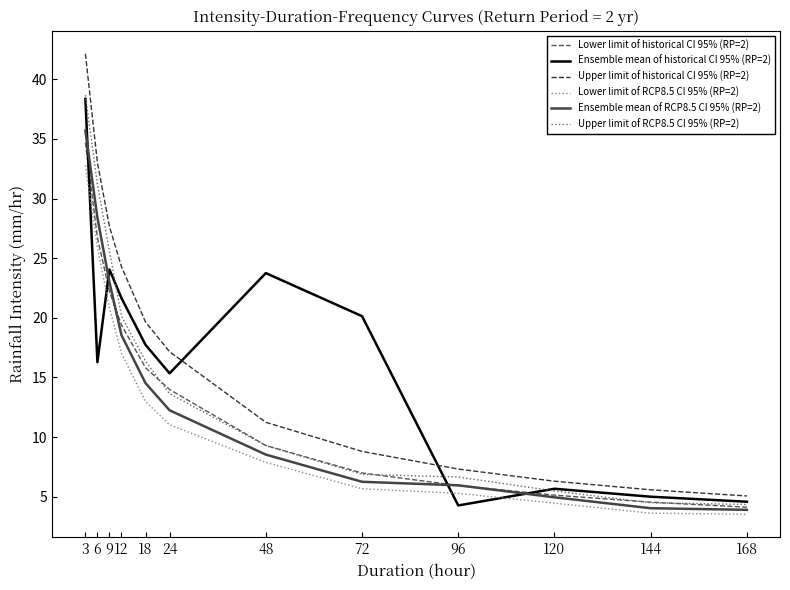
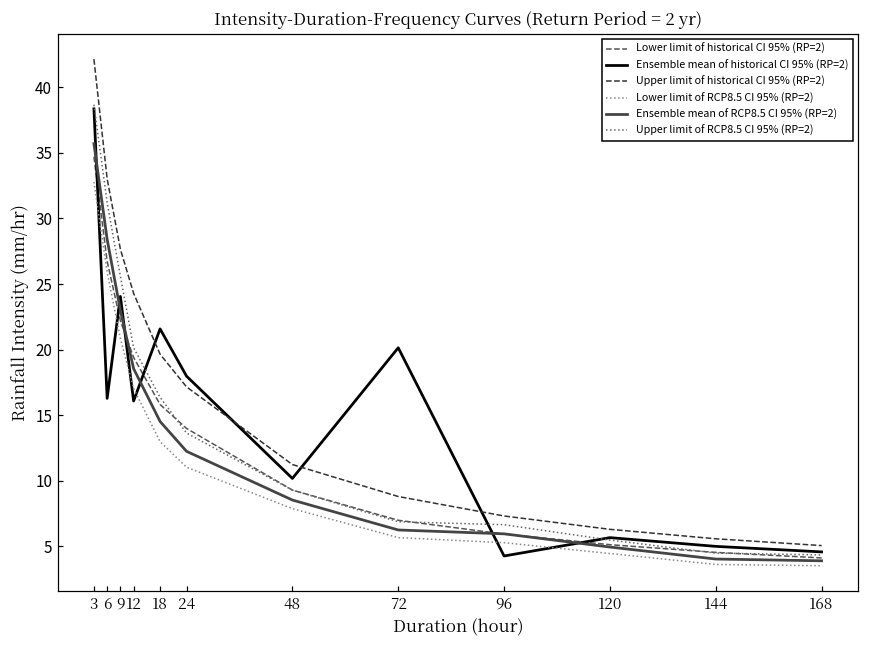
Ensemble mean of historical CI 95% (RP=2), 12: 21.7 -> 16.1
Ensemble mean of historical CI 95% (RP=2), 18: 17.7 -> 21.6
Ensemble mean of historical CI 95% (RP=2), 24: 15.3 -> 18.0
Ensemble mean of historical CI 95% (RP=2), 48: 23.8 -> 10.2
